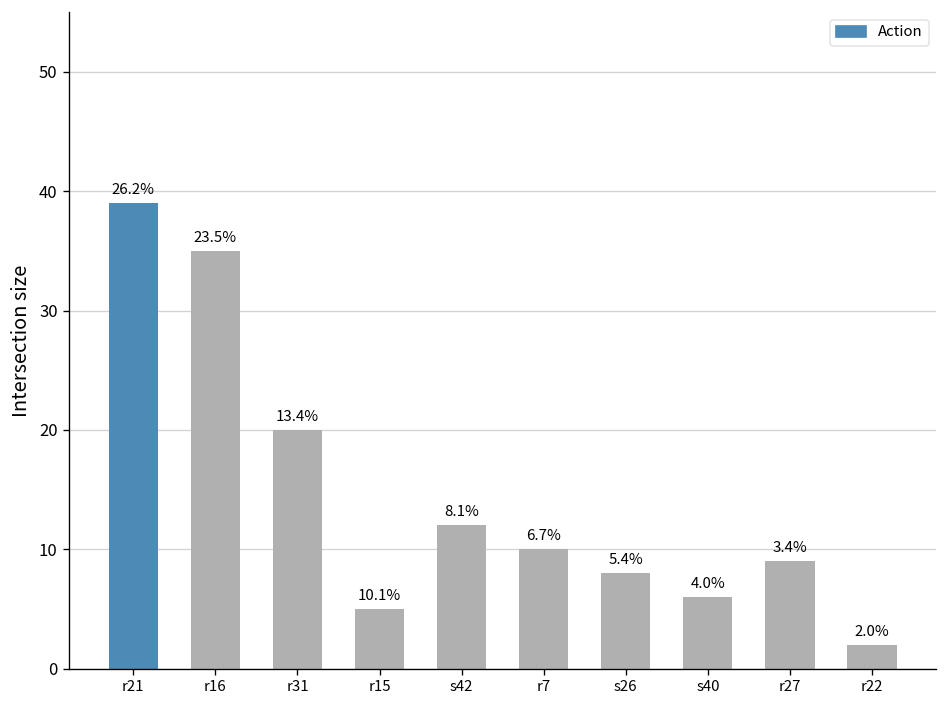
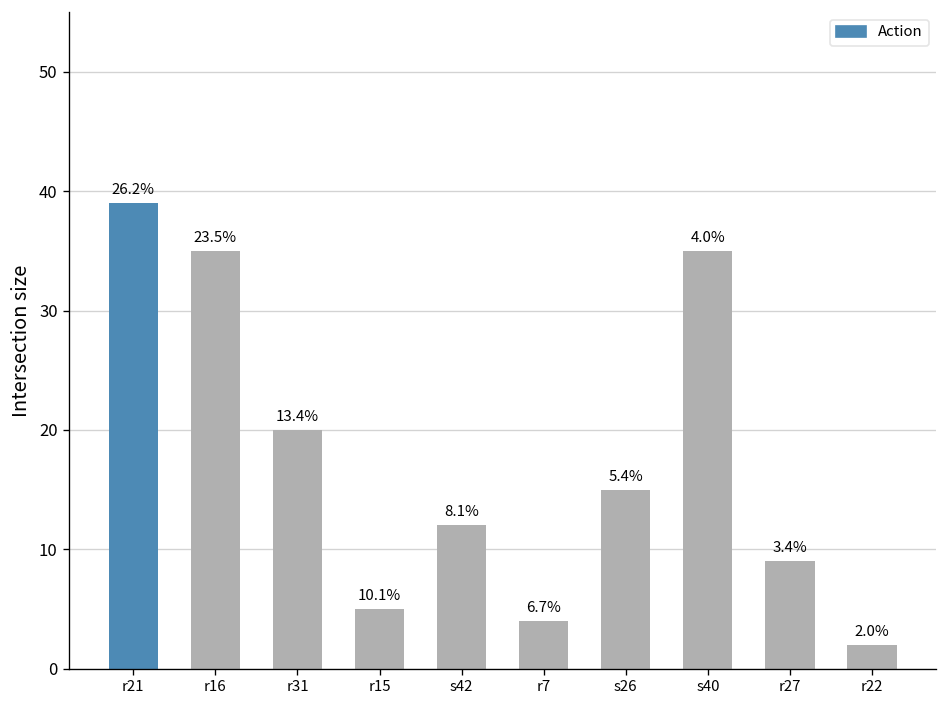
r7: 10 -> 4
s26: 8 -> 15
s40: 6 -> 35
